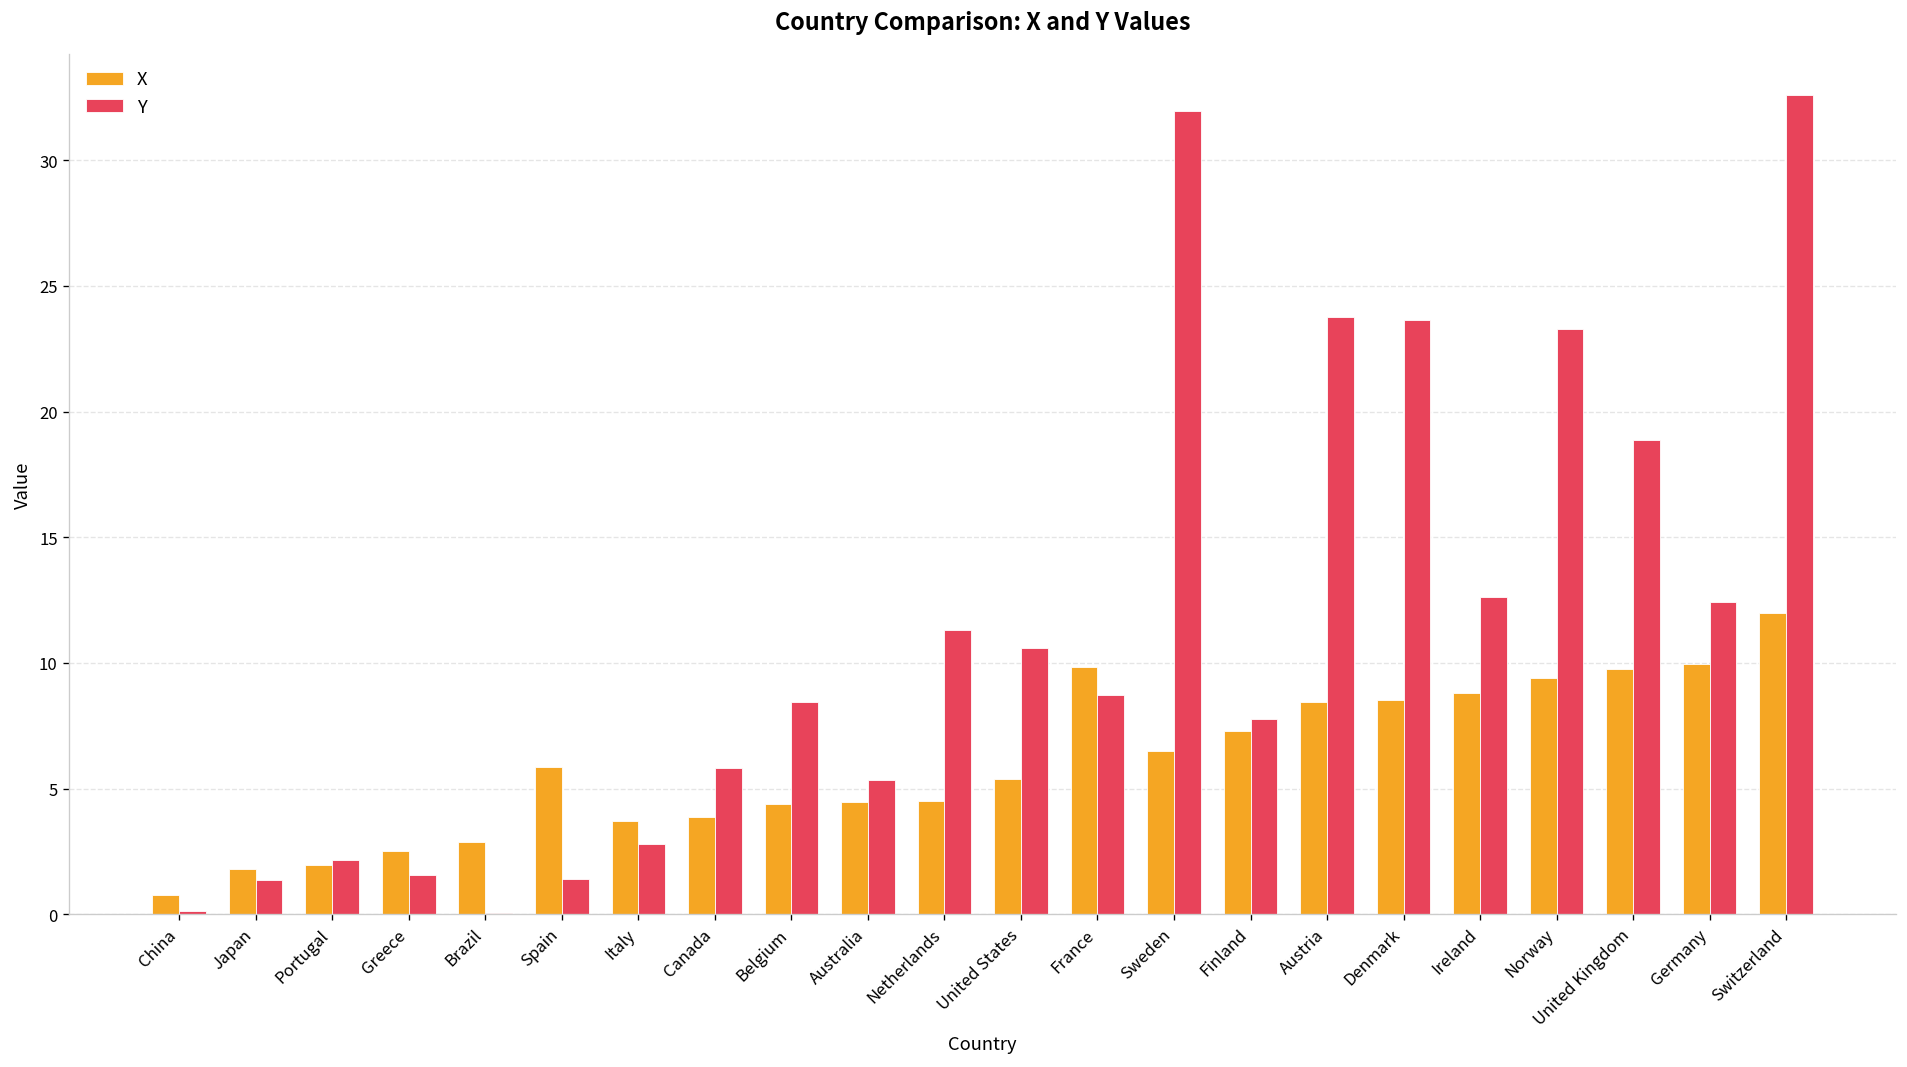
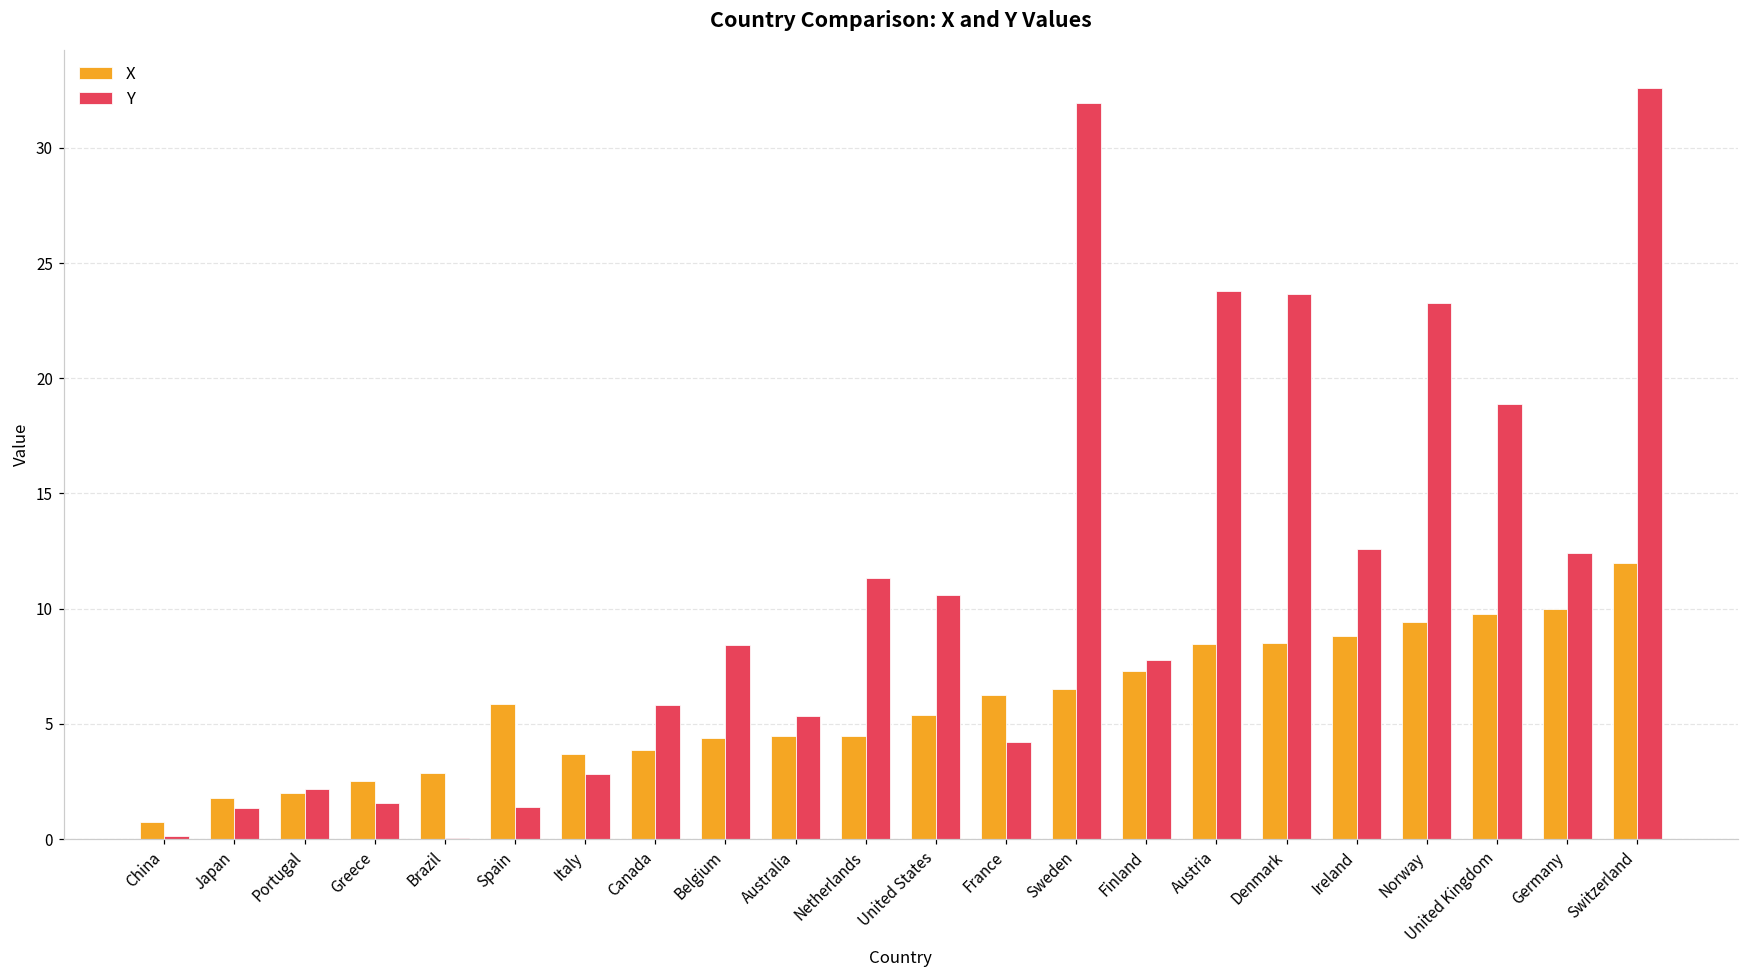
X, France: 9.8 -> 6.3
Y, France: 8.7 -> 4.2
